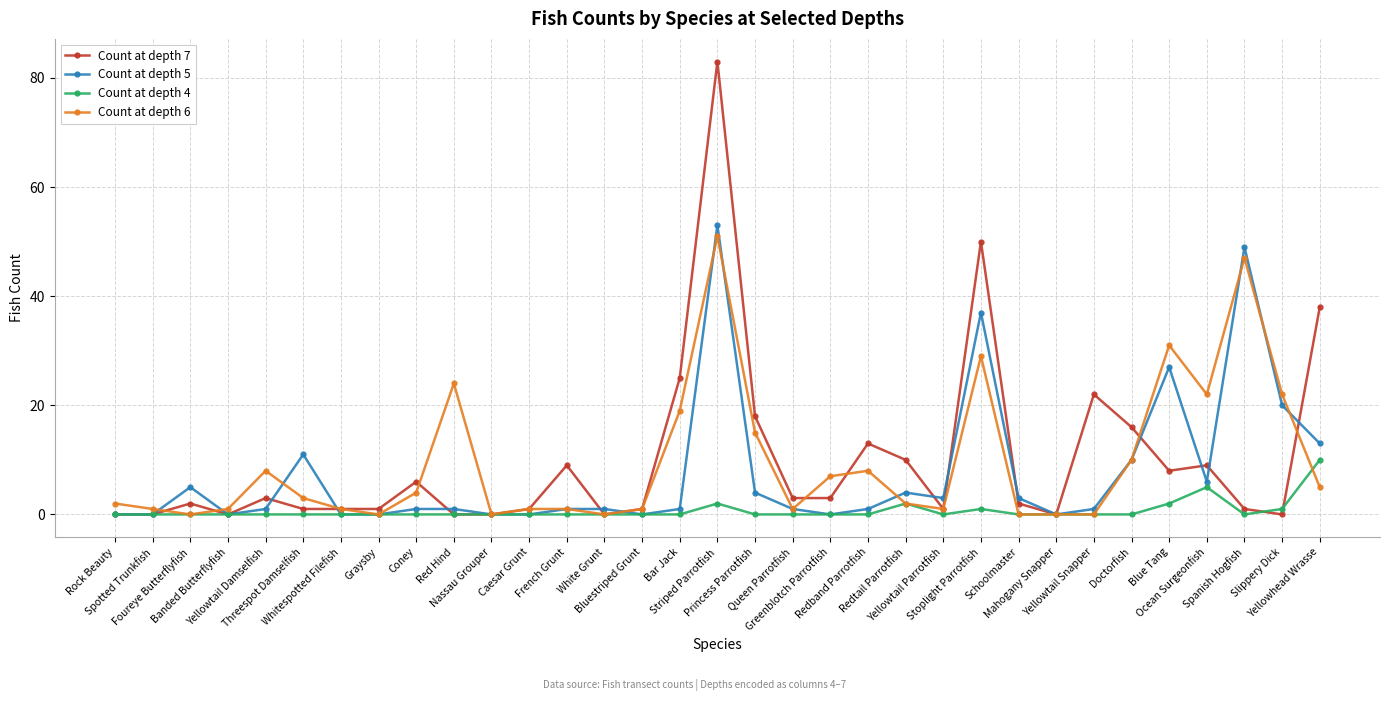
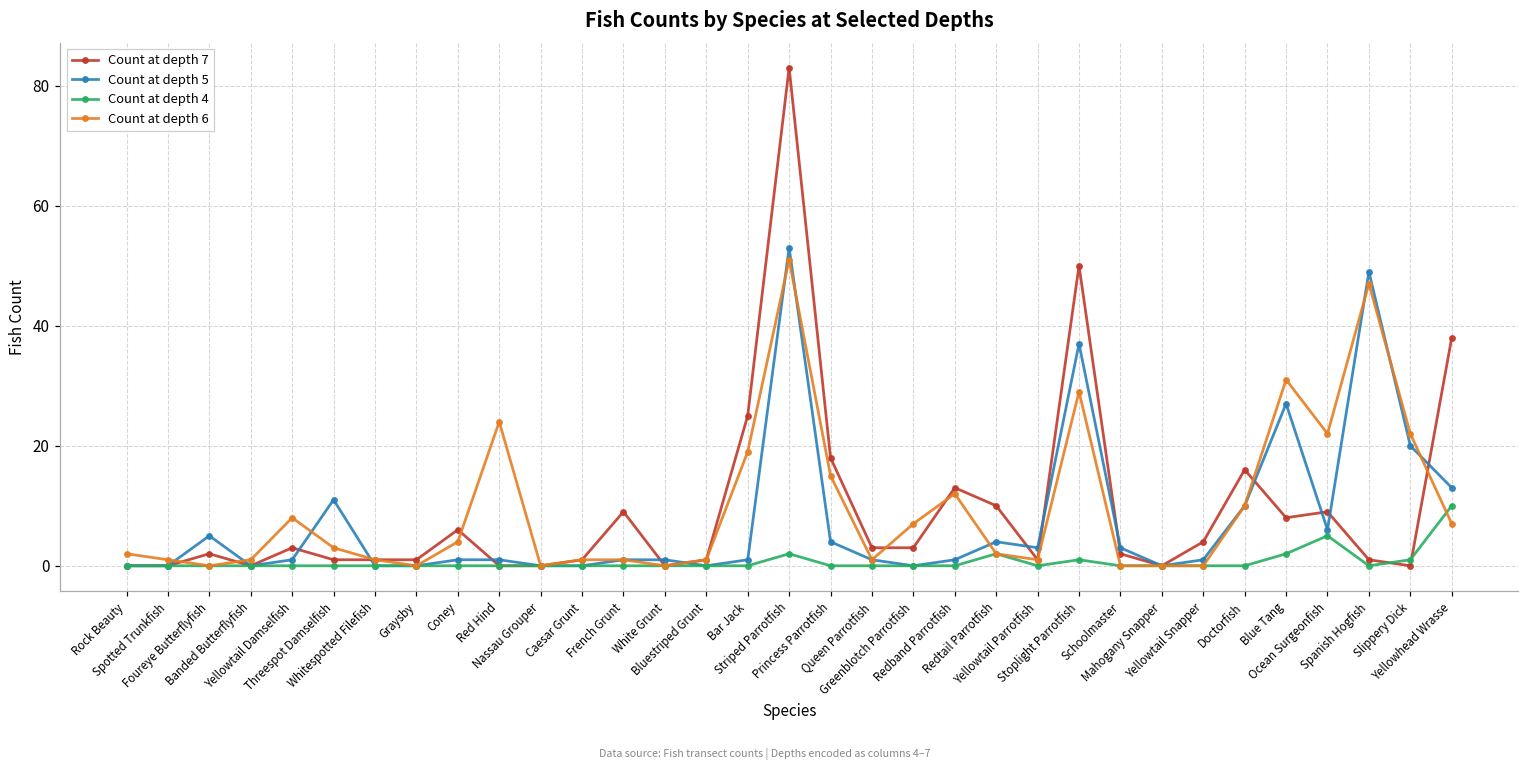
Count at depth 6, Redband Parrotfish: 8 -> 12
Count at depth 7, Yellowtail Snapper: 22 -> 4
Count at depth 6, Yellowhead Wrasse: 5 -> 7
